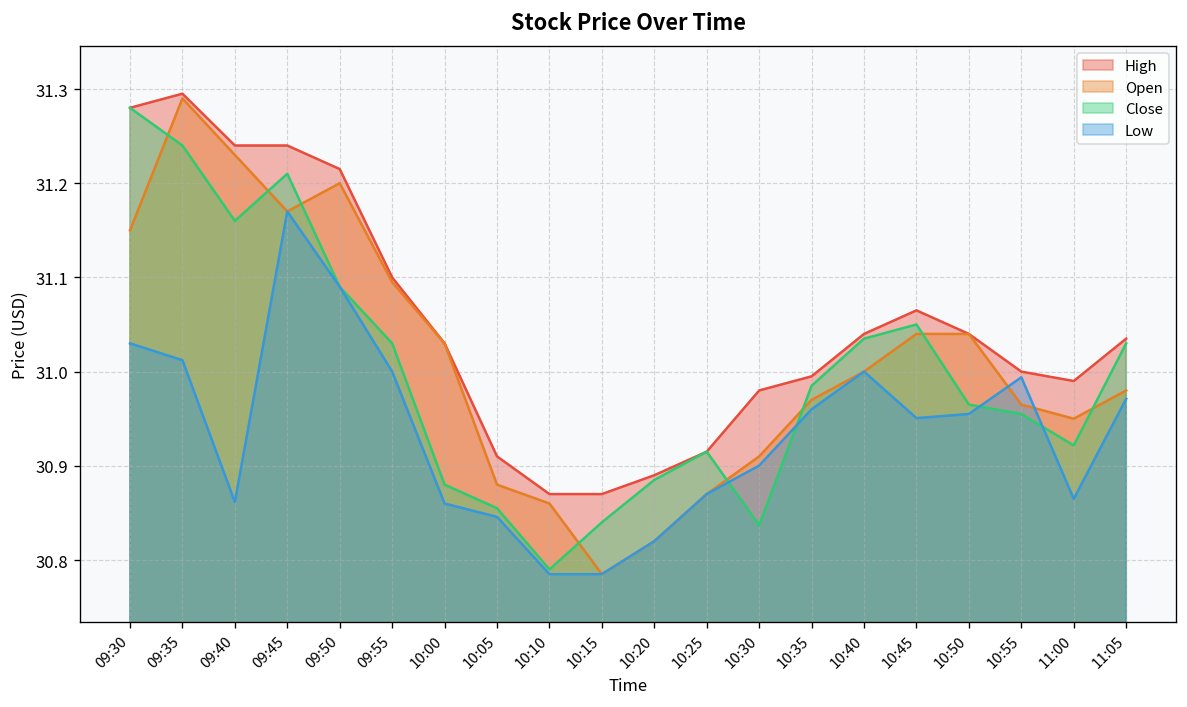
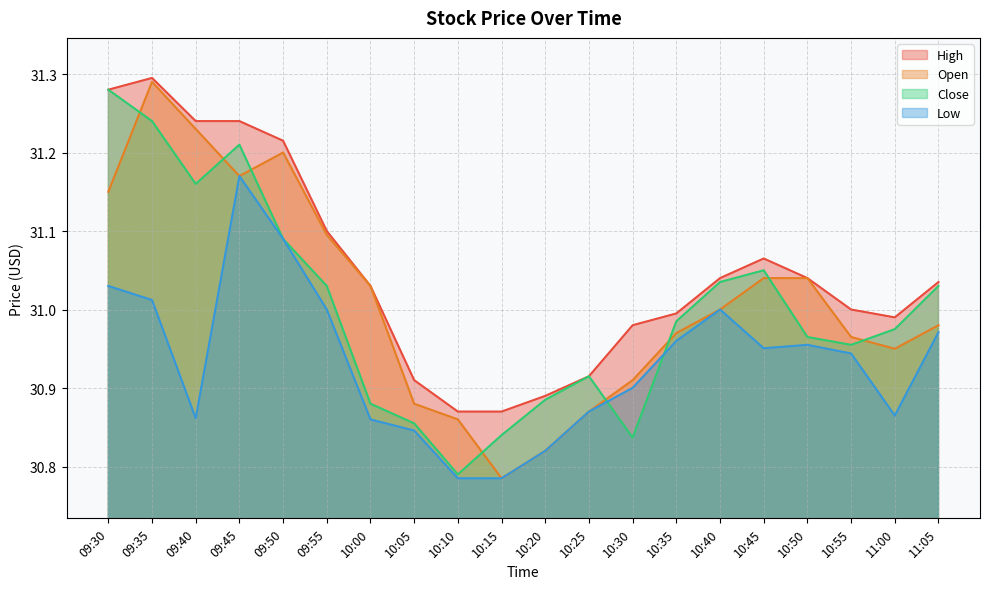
Low, 10:55: 30.99 -> 30.94
Close, 11:00: 30.92 -> 30.98
